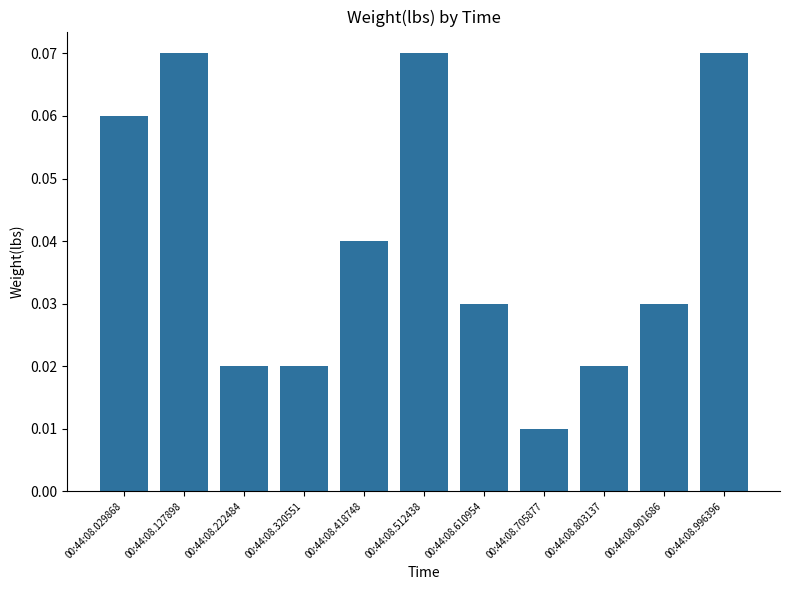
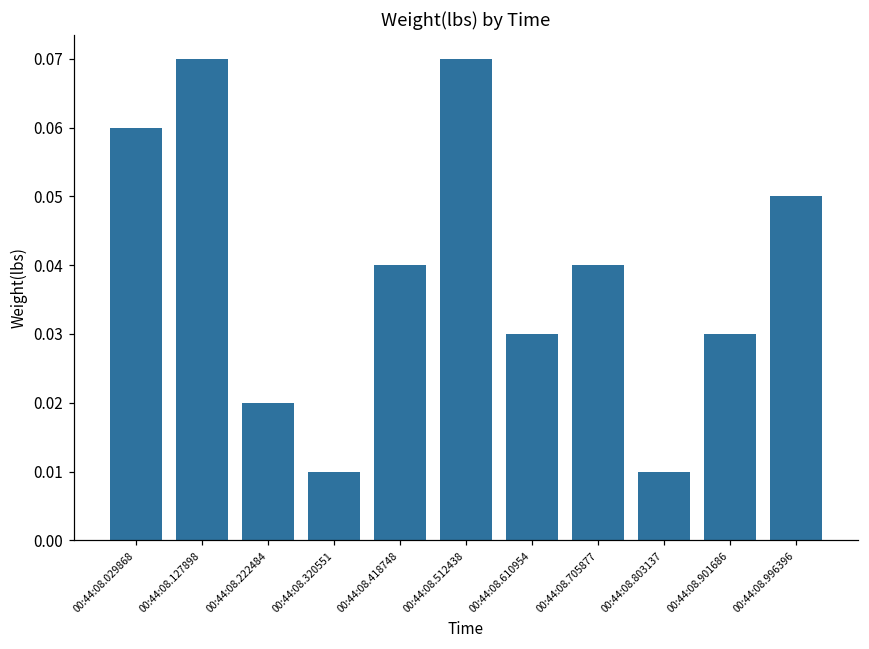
00:44:08.320551: 0.02 -> 0.01
00:44:08.705877: 0.01 -> 0.04
00:44:08.803137: 0.02 -> 0.01
00:44:08.996396: 0.07 -> 0.05
